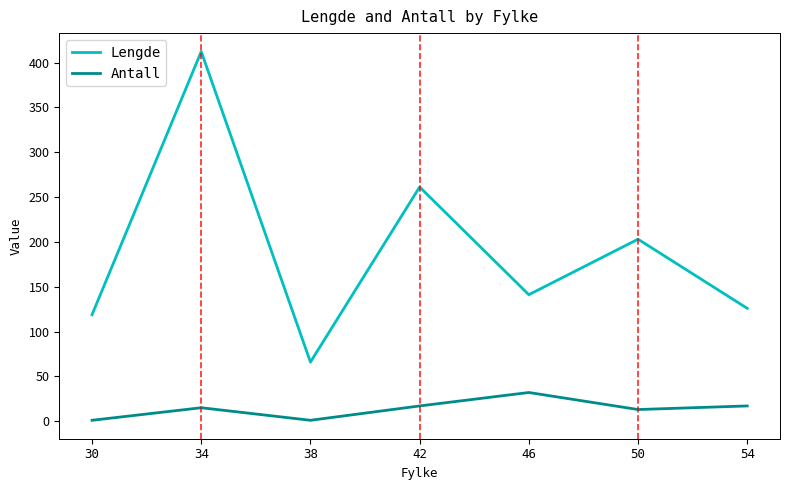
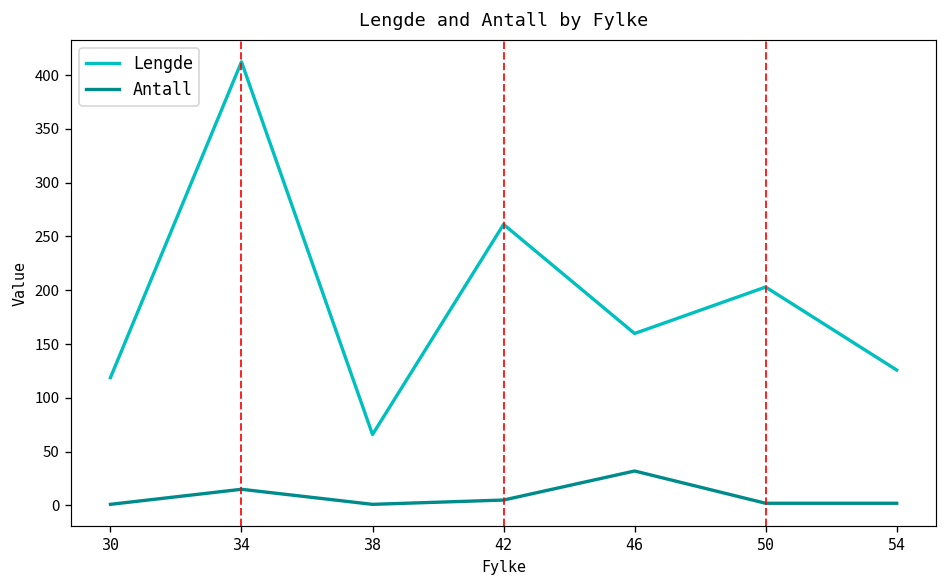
Antall, 42: 20 -> 10
Lengde, 46: 140 -> 160
Antall, 50: 10 -> 0
Antall, 54: 20 -> 0
